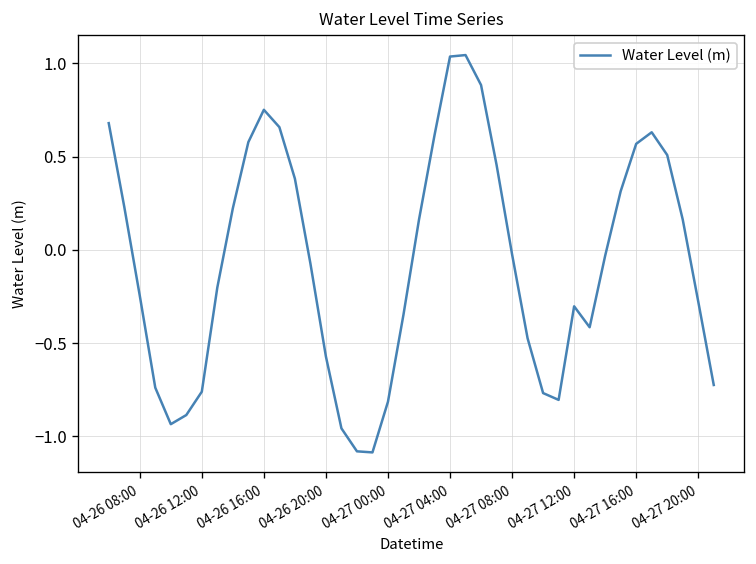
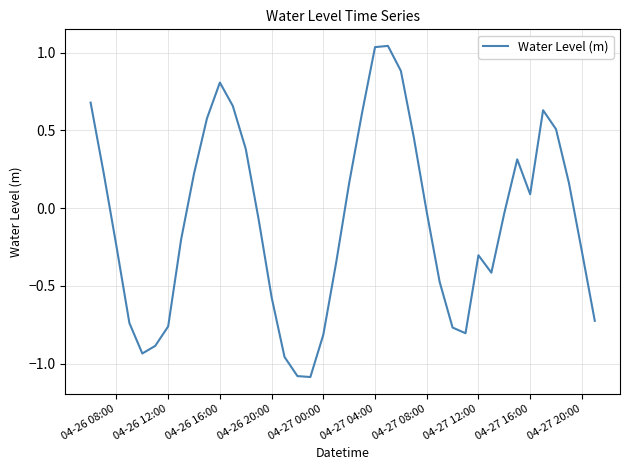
04-26 16:00: 0.75 -> 0.81
04-27 16:00: 0.57 -> 0.09
